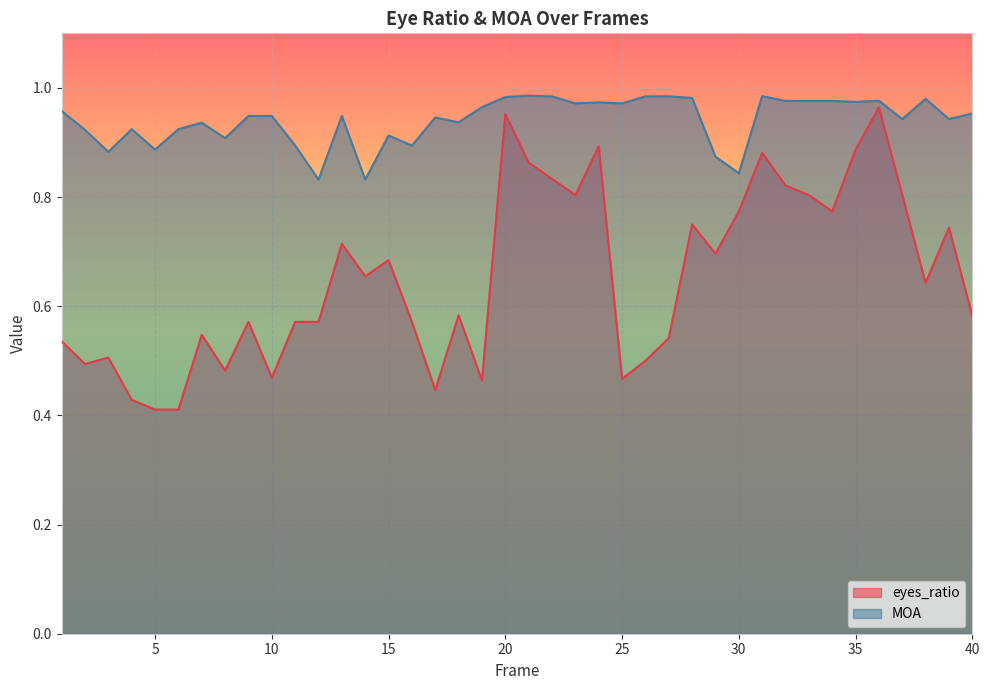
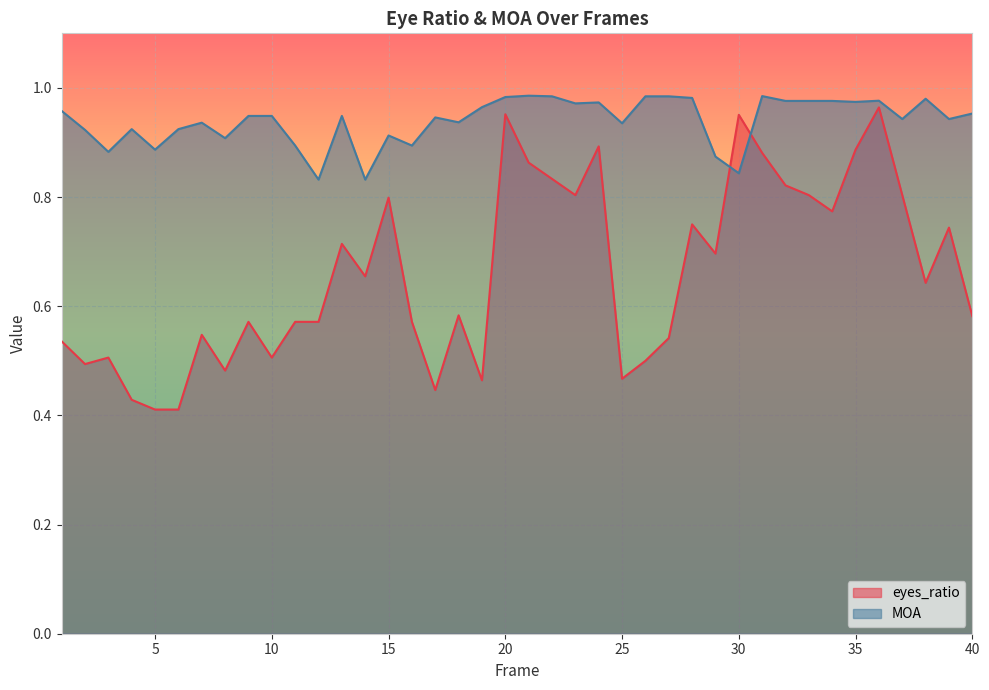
eyes_ratio, 10: 0.47 -> 0.51
eyes_ratio, 15: 0.68 -> 0.80
MOA, 25: 0.97 -> 0.94
eyes_ratio, 30: 0.77 -> 0.95
